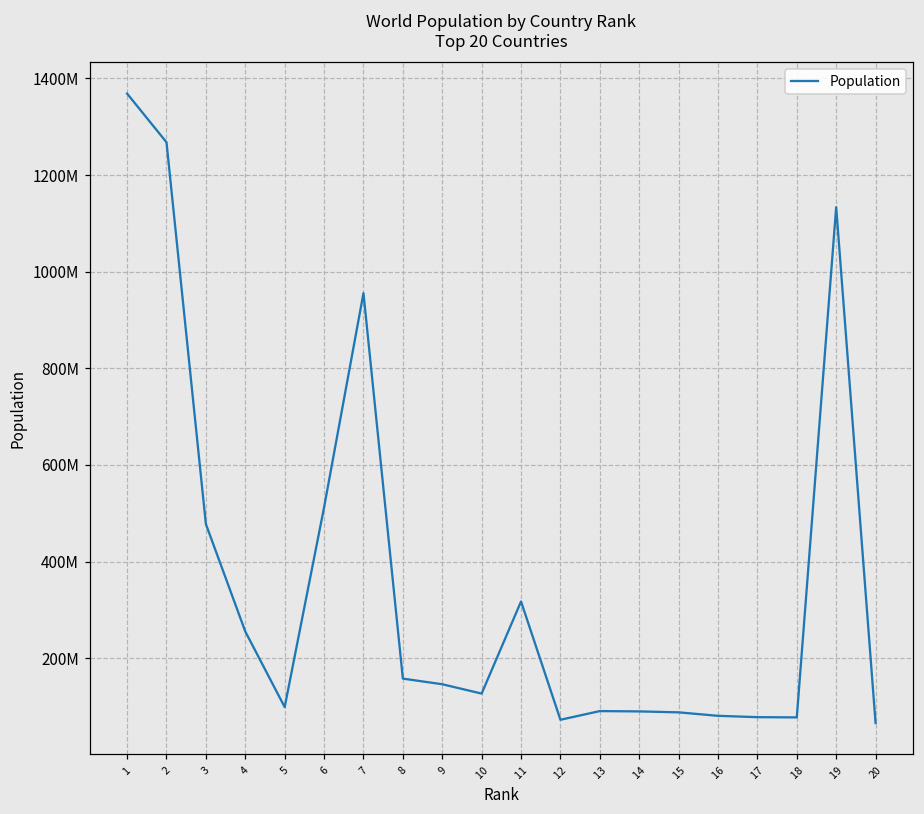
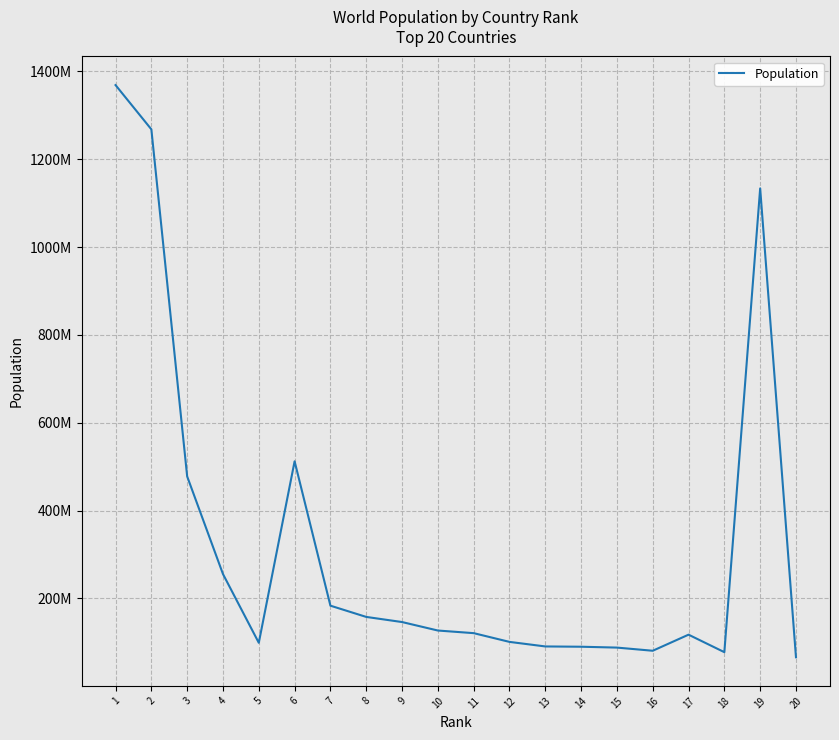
7: 960000000 -> 180000000
11: 320000000 -> 120000000
12: 70000000 -> 100000000
17: 80000000 -> 120000000
